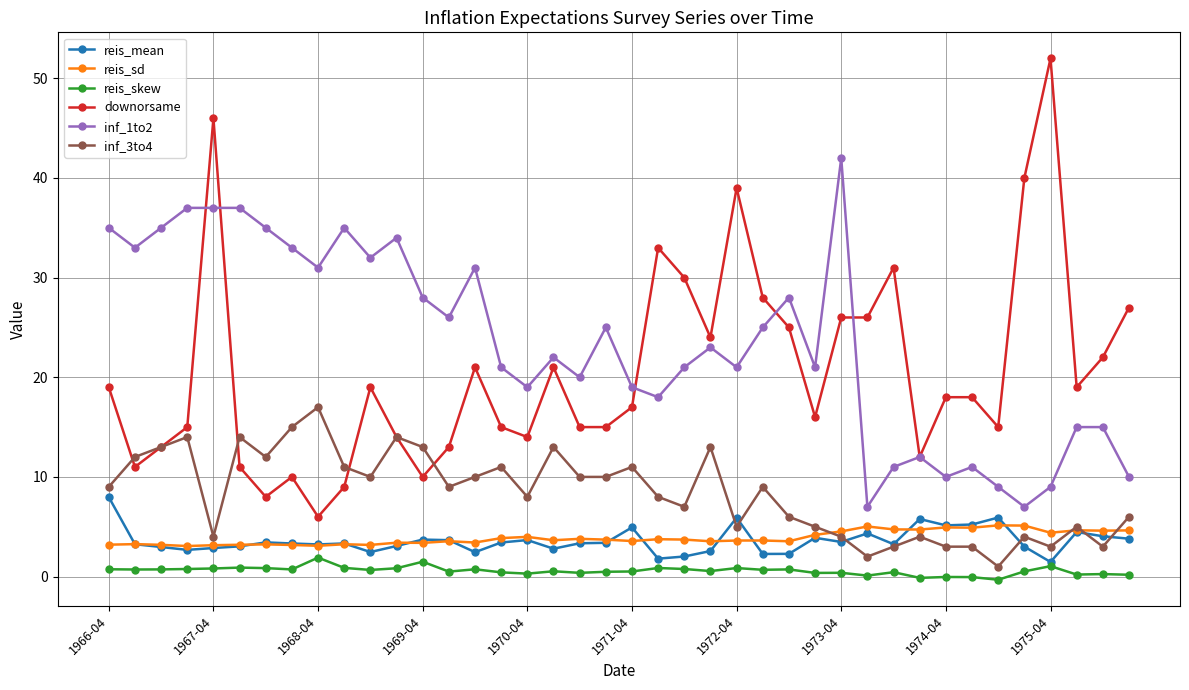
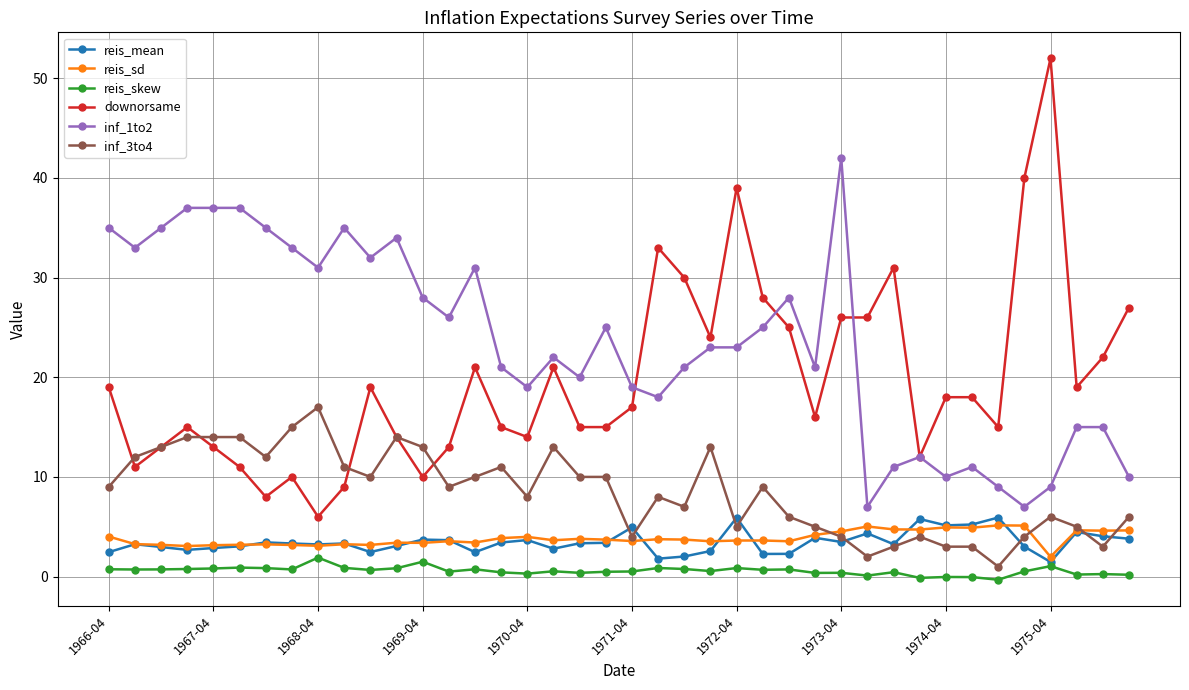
reis_mean, 1966-04: 8 -> 2
reis_sd, 1966-04: 3 -> 4
downorsame, 1967-04: 46 -> 13
inf_3to4, 1967-04: 4 -> 14
inf_3to4, 1971-04: 11 -> 4
inf_1to2, 1972-04: 21 -> 23
reis_sd, 1975-04: 4 -> 2
inf_3to4, 1975-04: 3 -> 6
